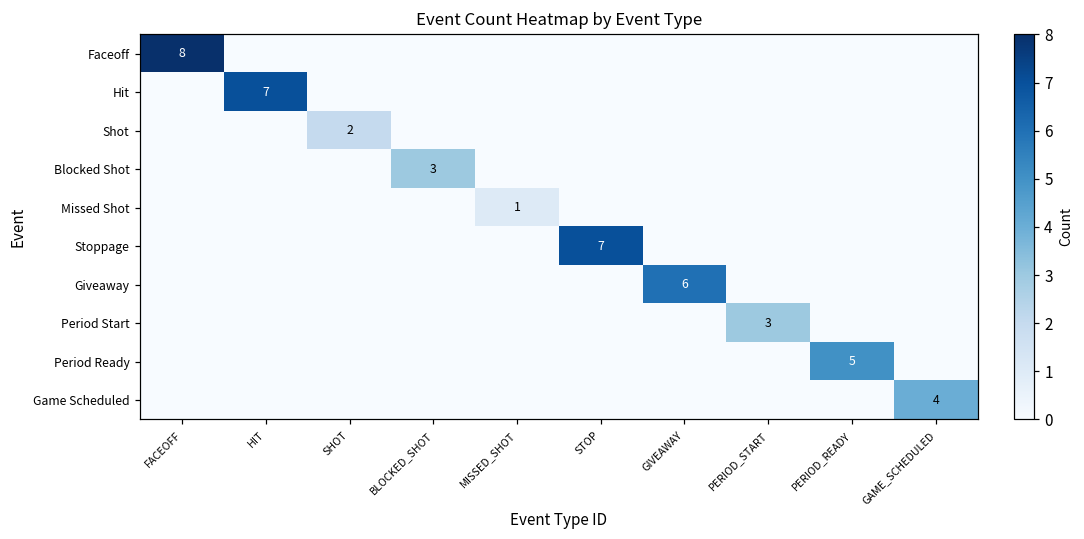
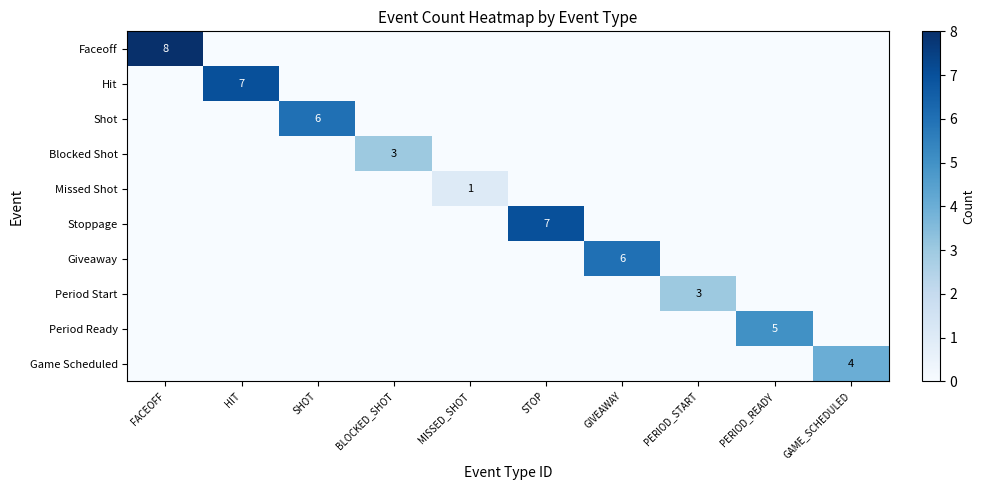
Shot, SHOT: 2 -> 6
